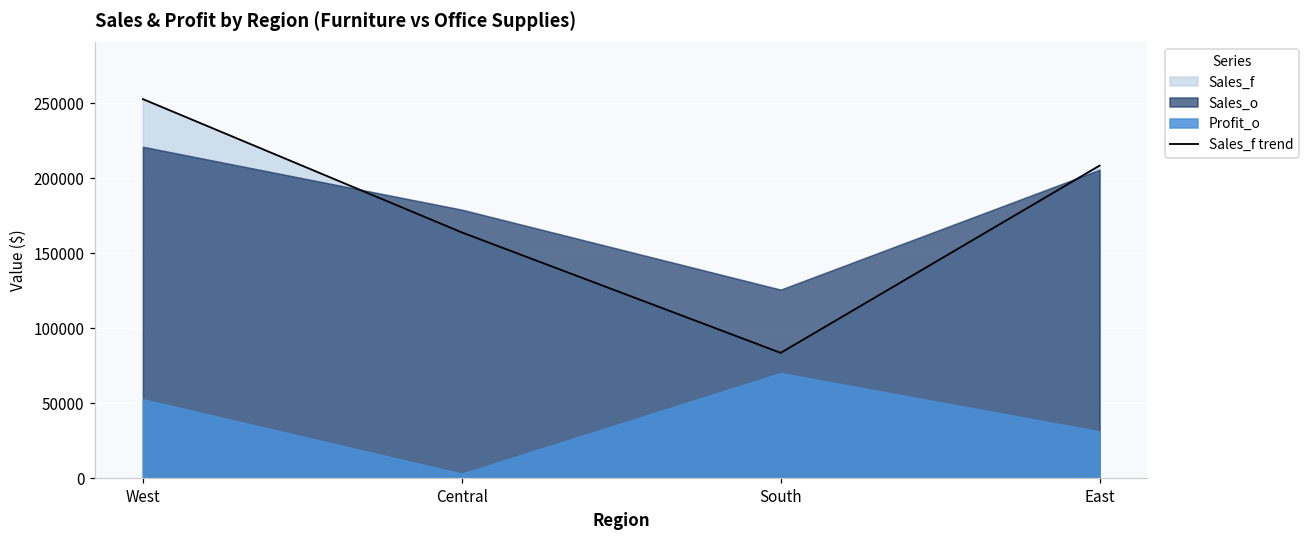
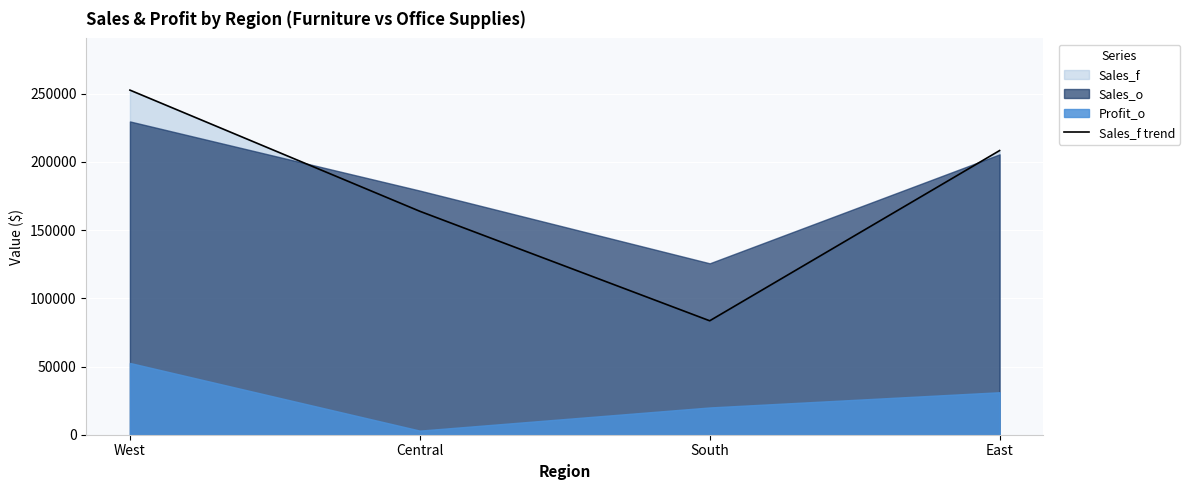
Sales_o, West: 221000 -> 230000
Profit_o, South: 70000 -> 20000
